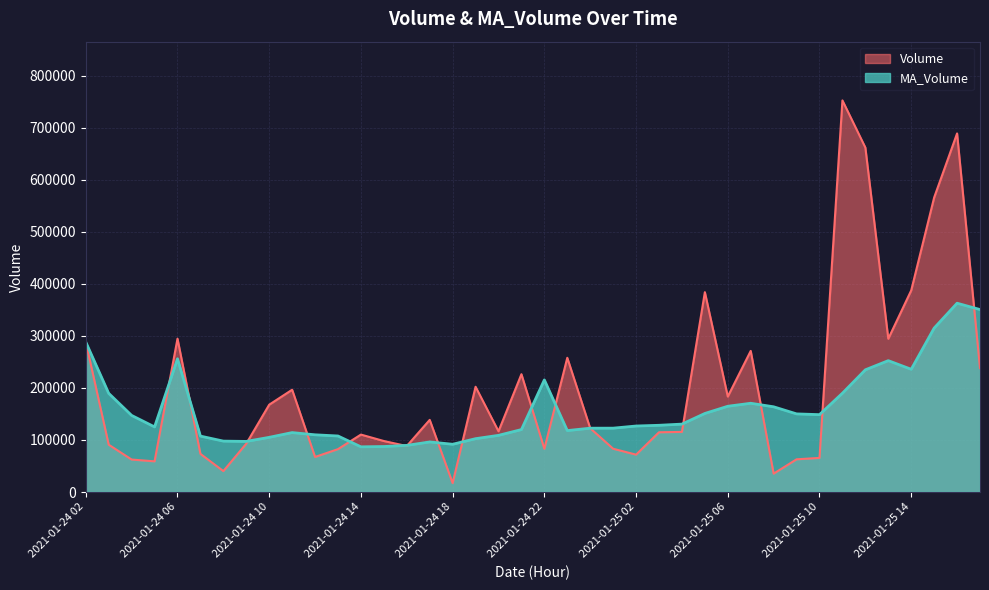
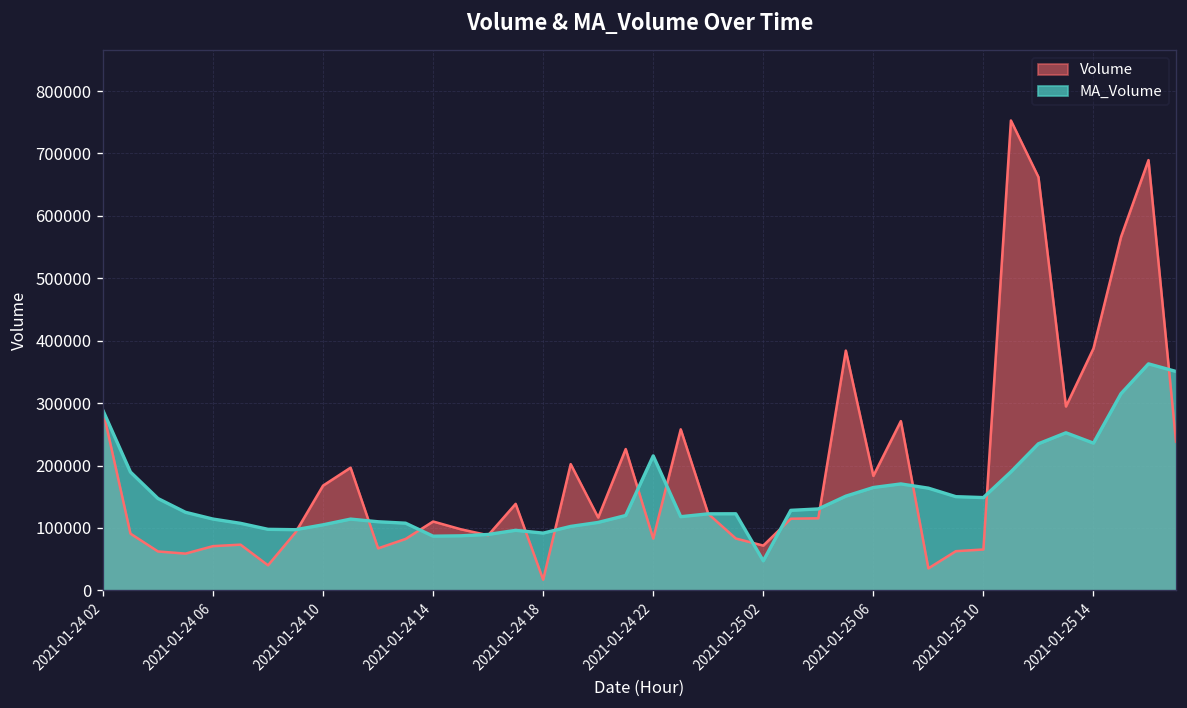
Volume, 2021-01-24 06: 290000 -> 70000
MA_Volume, 2021-01-24 06: 260000 -> 110000
MA_Volume, 2021-01-25 02: 130000 -> 50000
